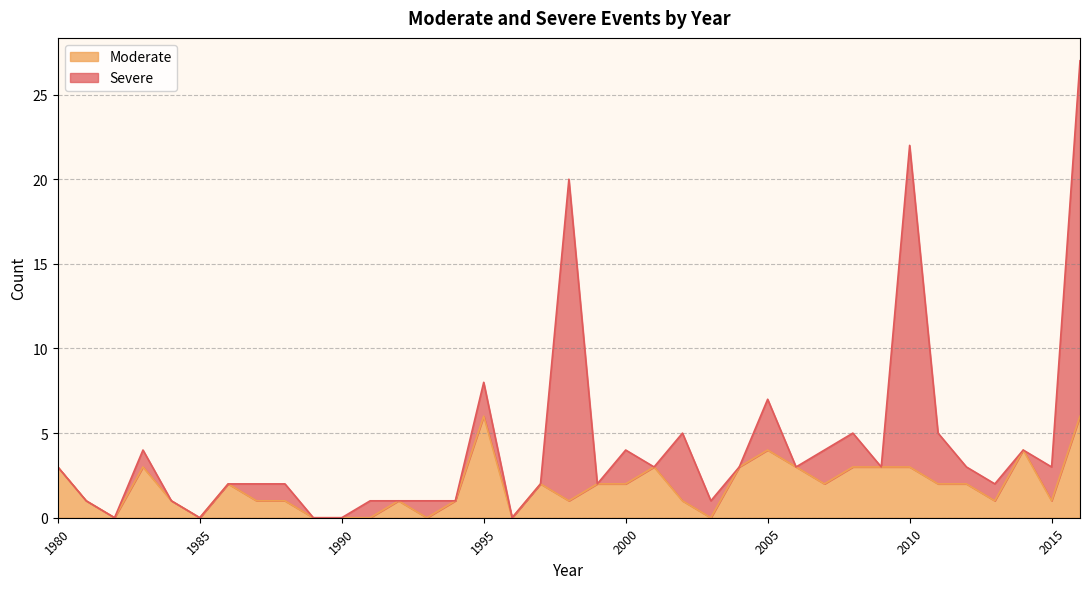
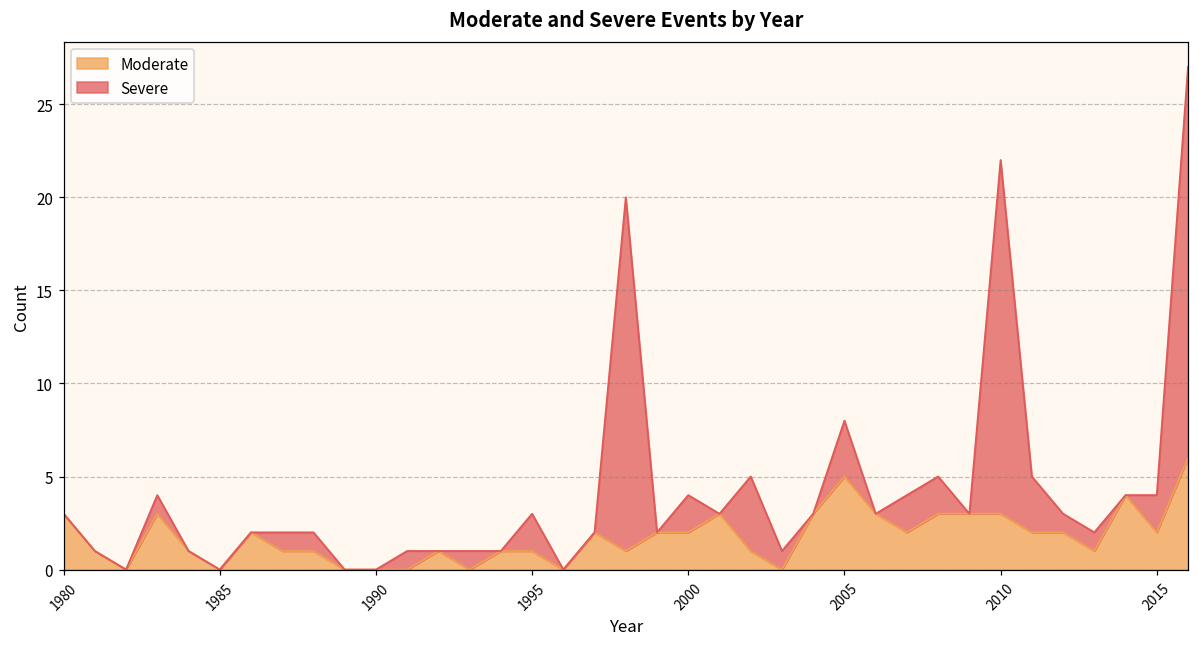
Moderate, 1995: 6 -> 1
Moderate, 2005: 4 -> 5
Moderate, 2015: 1 -> 2
